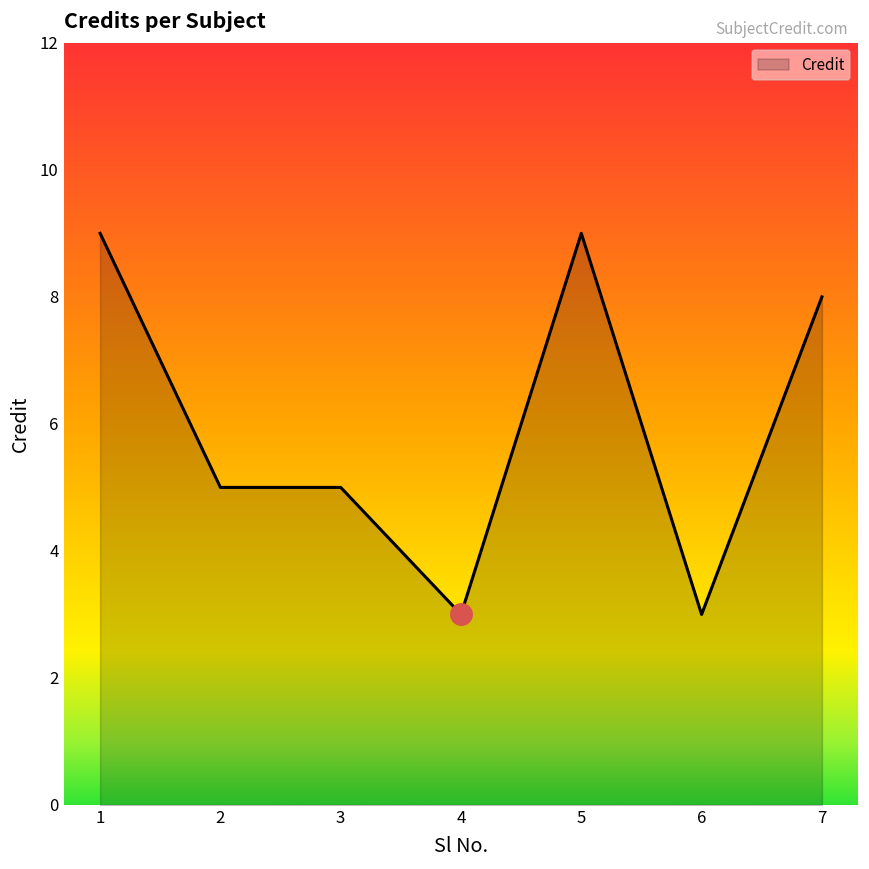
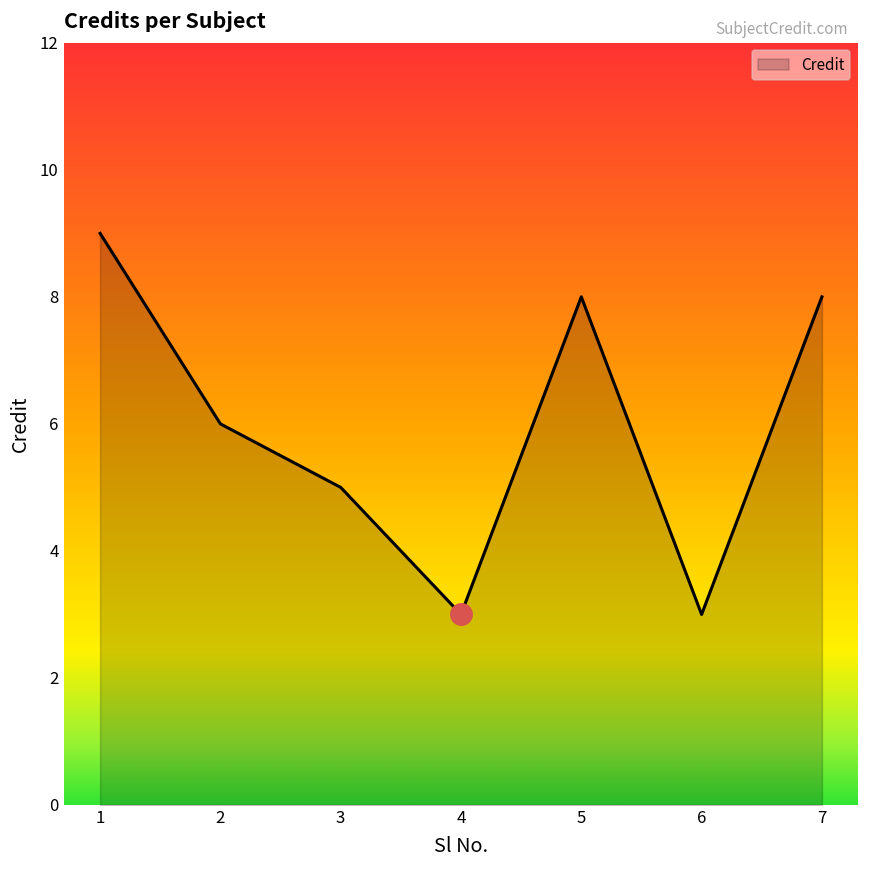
Credit, 2: 5 -> 6
Credit, 5: 9 -> 8
